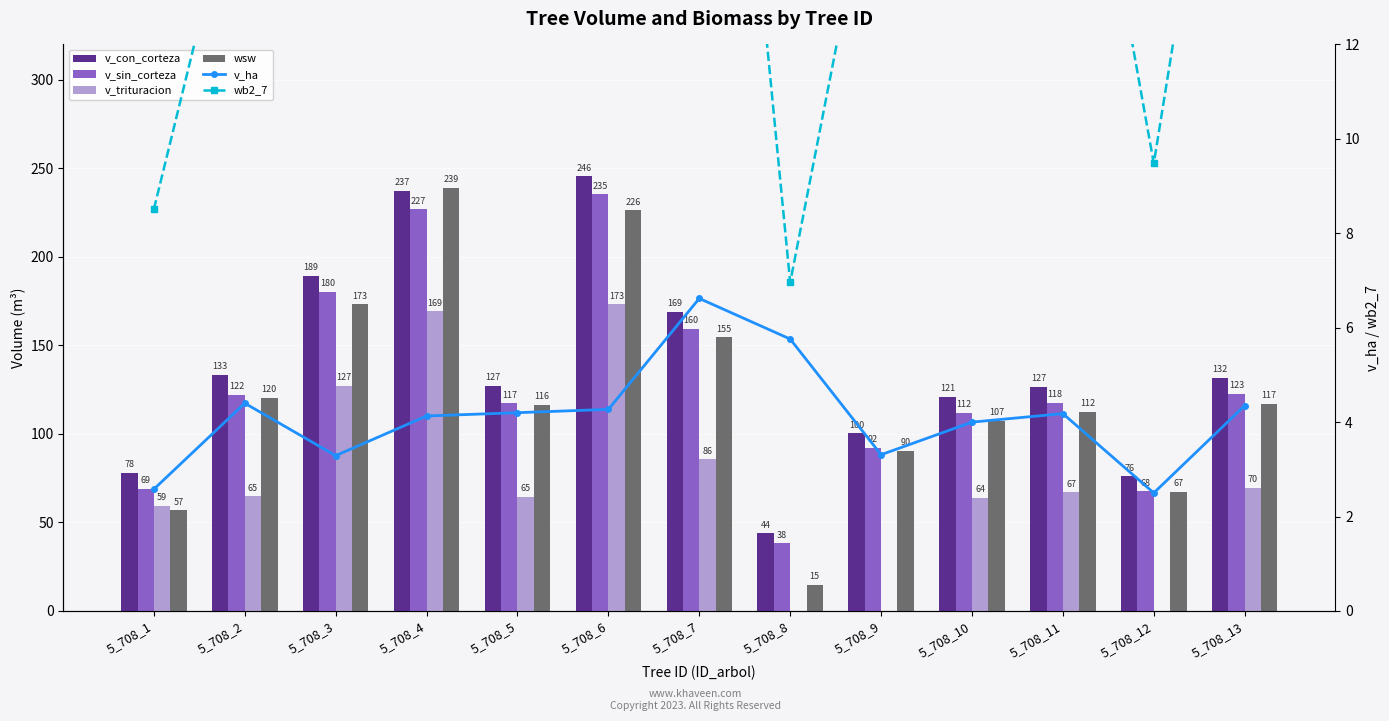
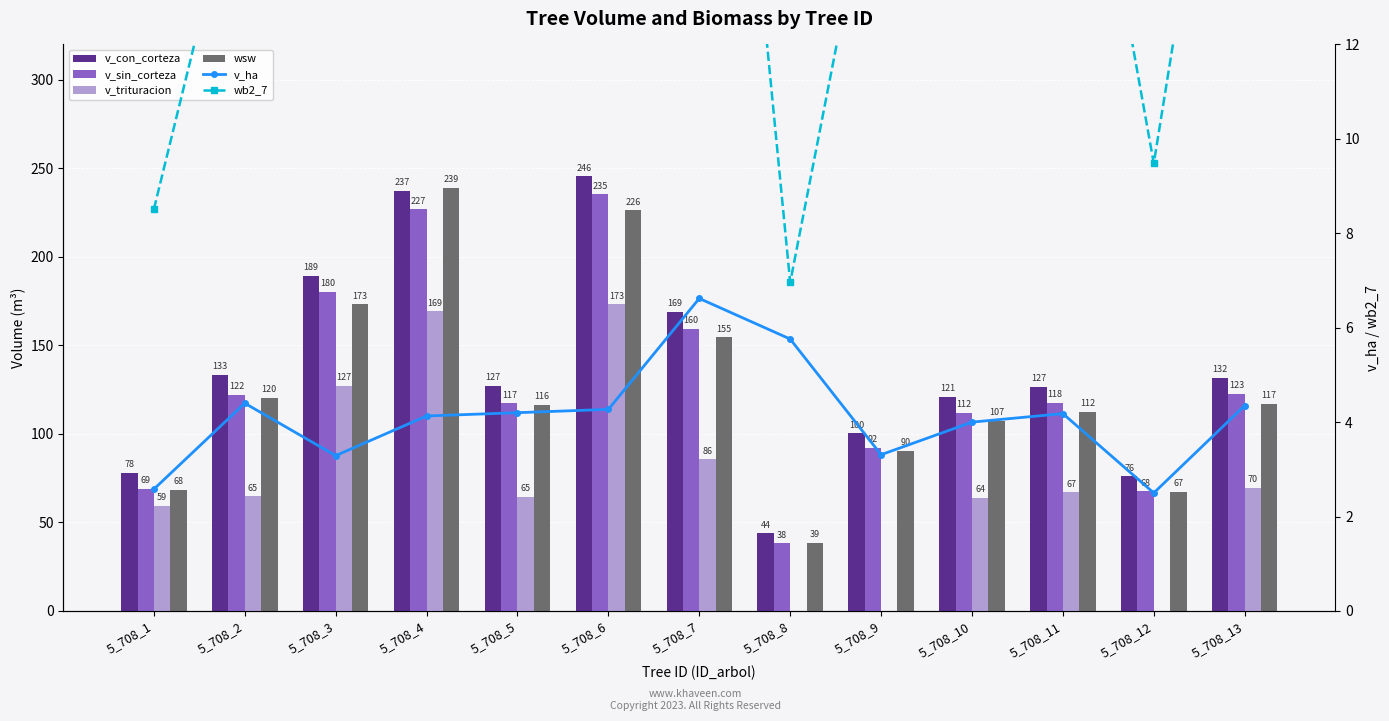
wsw, 5_708_1: 57 -> 68
wsw, 5_708_8: 15 -> 39
